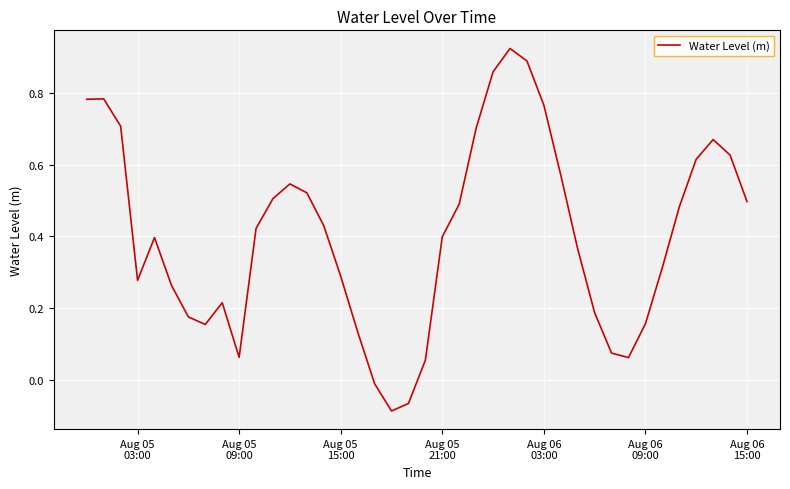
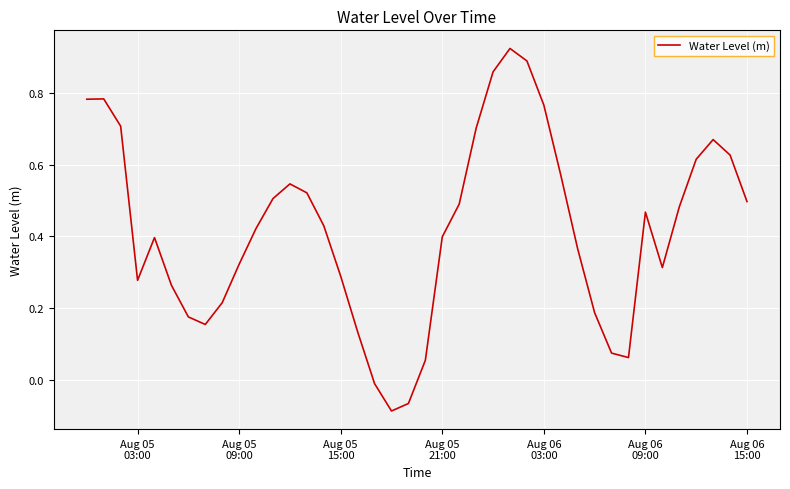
Aug 05 09:00: 0.06 -> 0.32
Aug 06 09:00: 0.16 -> 0.47
